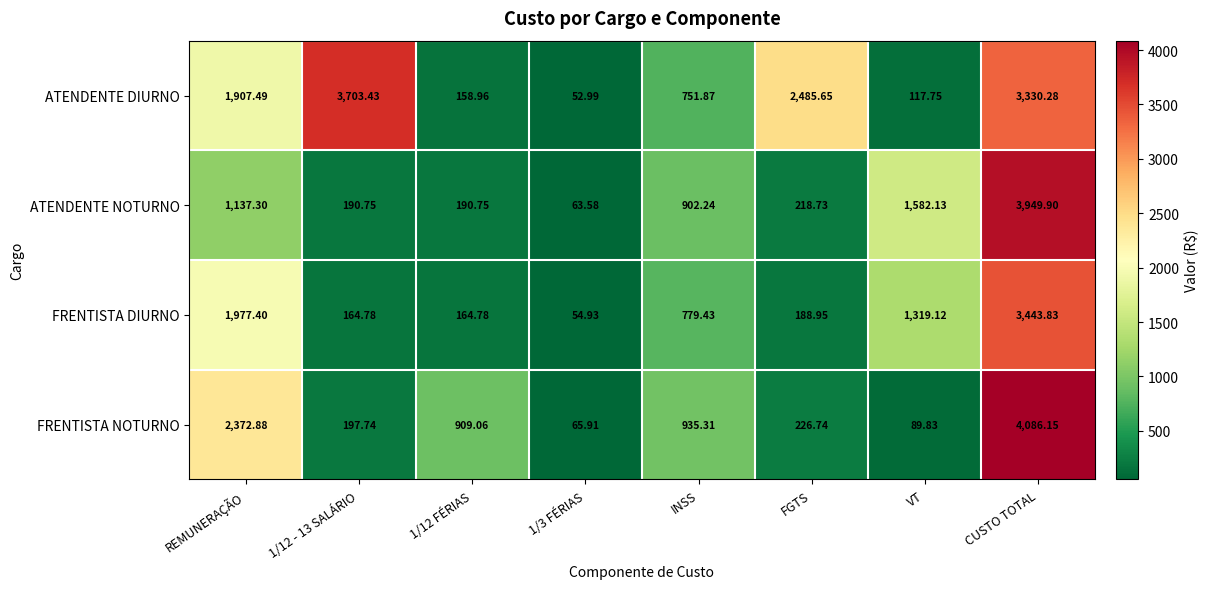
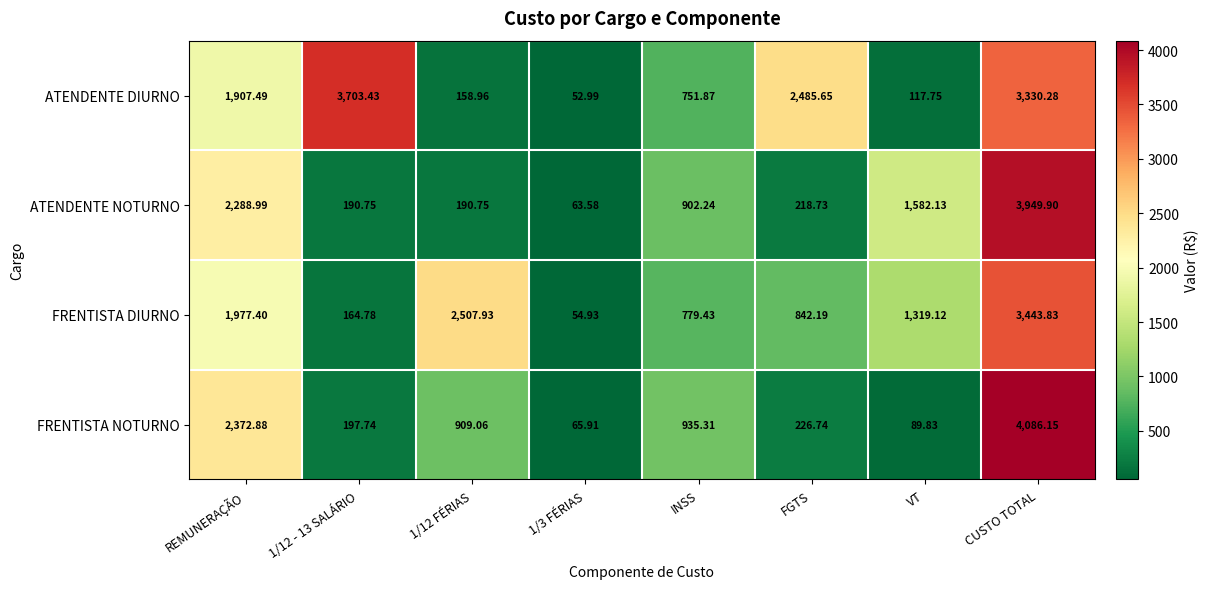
ATENDENTE NOTURNO, REMUNERAÇÃO: 1,137.30 -> 2,288.99
FRENTISTA DIURNO, 1/12 FÉRIAS: 164.78 -> 2,507.93
FRENTISTA DIURNO, FGTS: 188.95 -> 842.19
